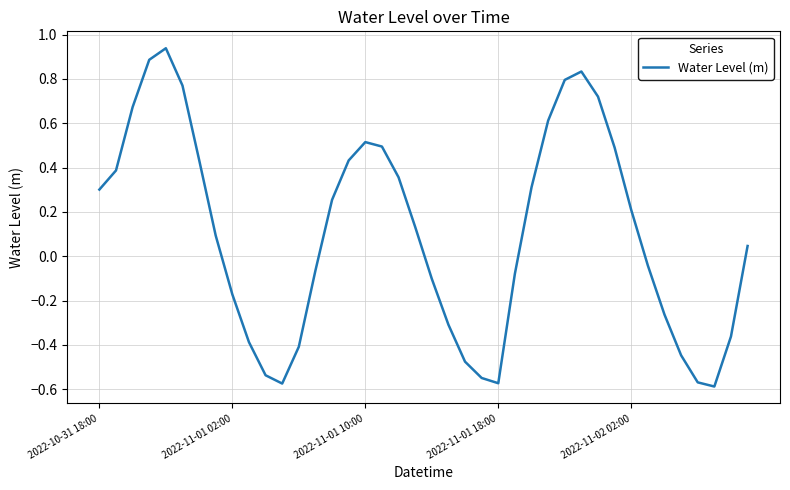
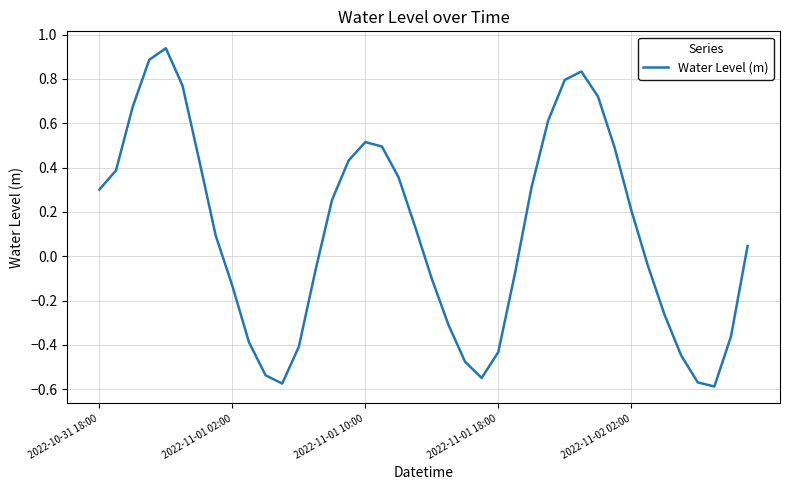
2022-11-01 02:00: -0.17 -> -0.13
2022-11-01 18:00: -0.57 -> -0.43
